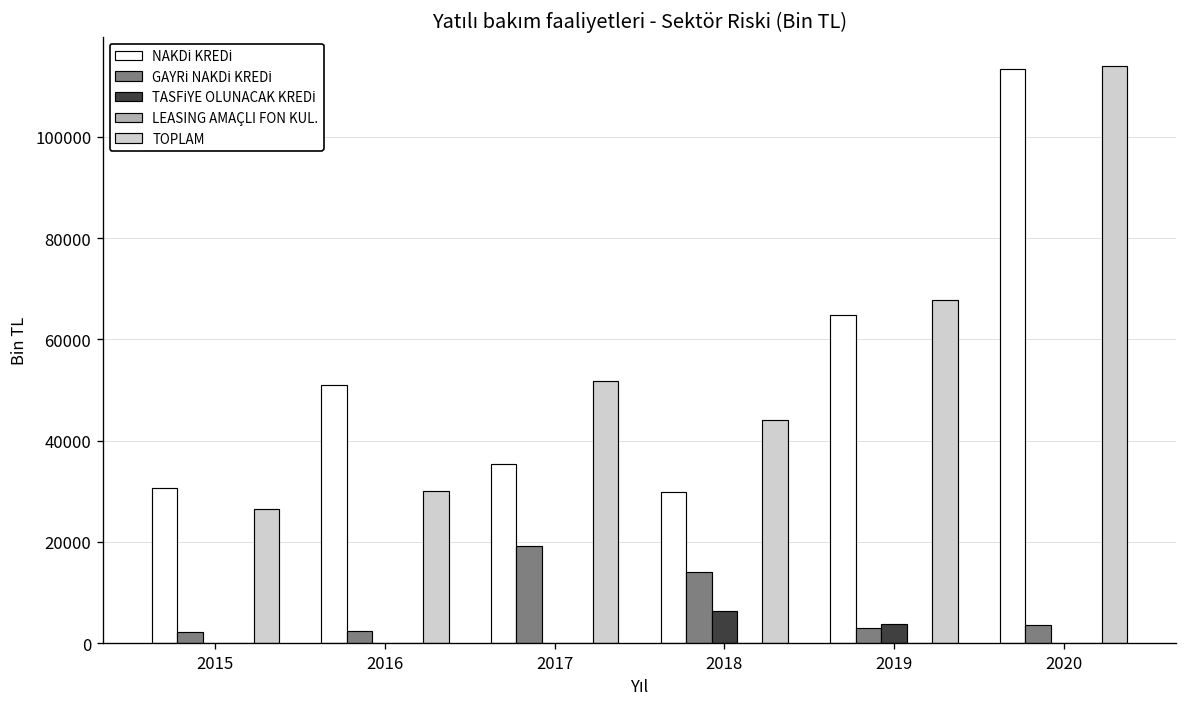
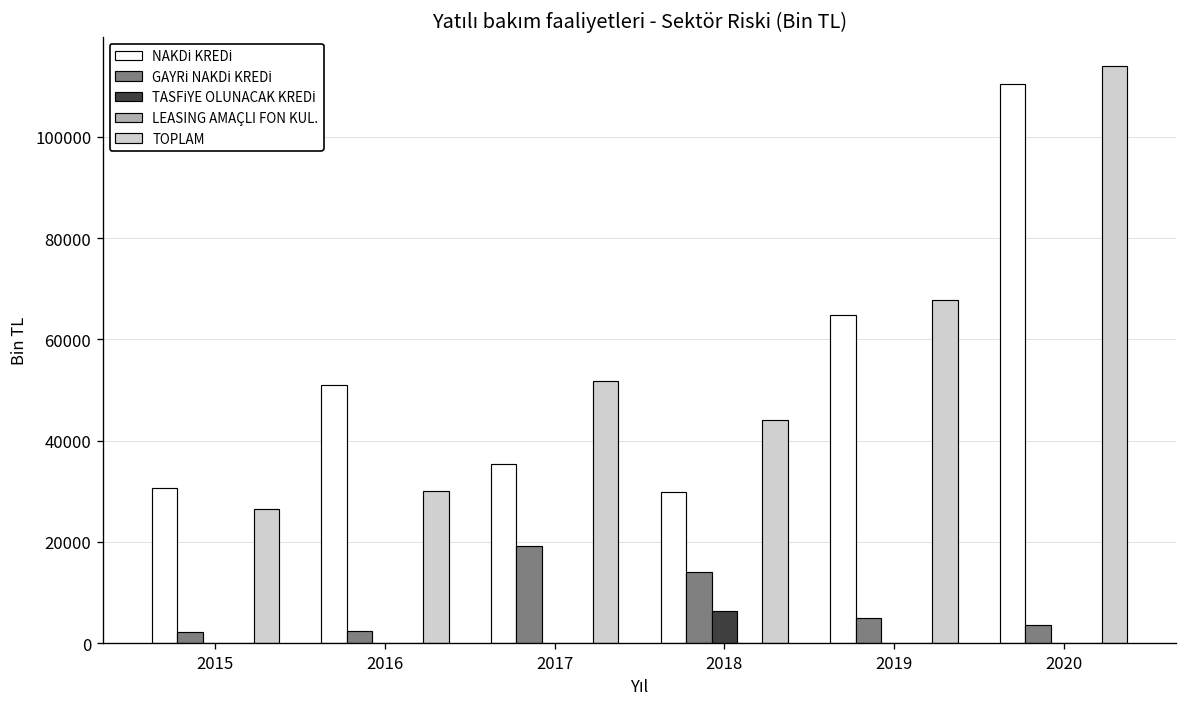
GAYRİ NAKDİ KREDİ, 2019: 3000 -> 5000
TASFİYE OLUNACAK KREDİ, 2019: 4000 -> 0
NAKDİ KREDİ, 2020: 113000 -> 110000
